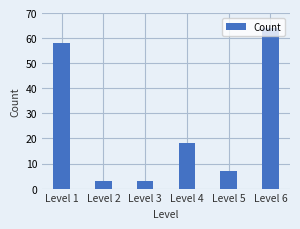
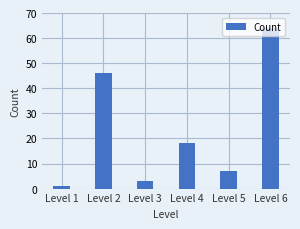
Level 1: 58 -> 1
Level 2: 3 -> 46
